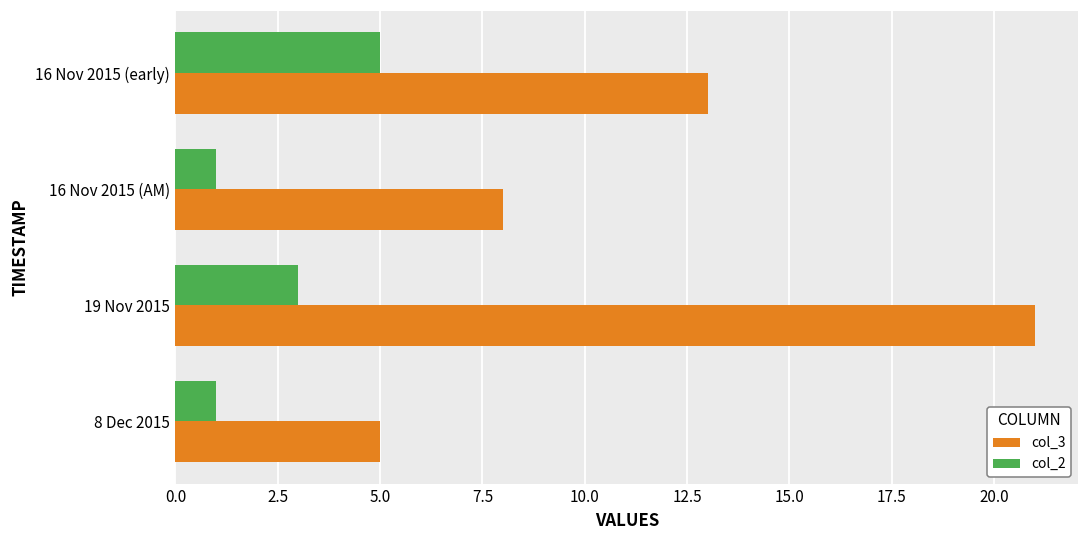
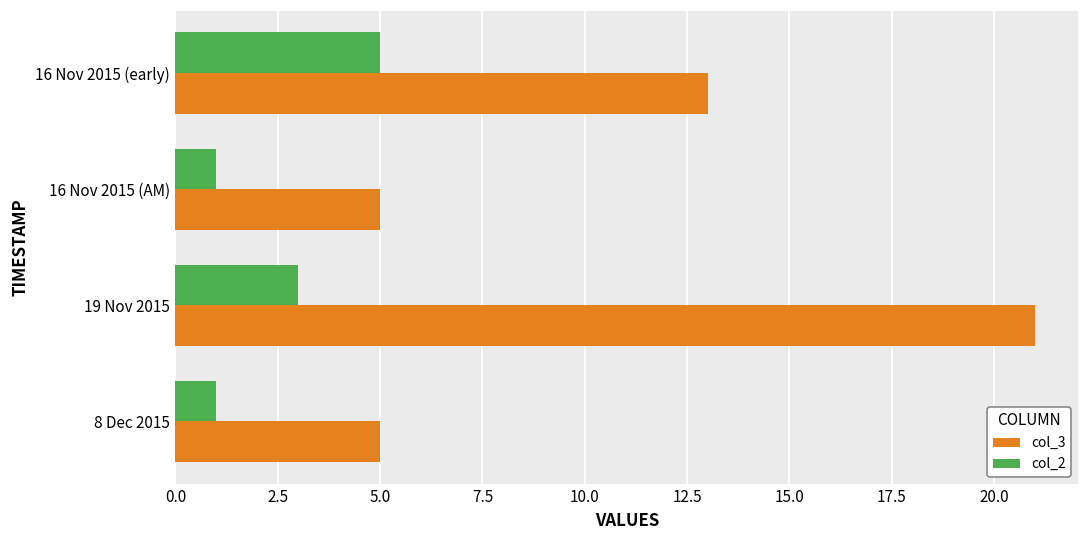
col_3, 16 Nov 2015 (AM): 8 -> 5
